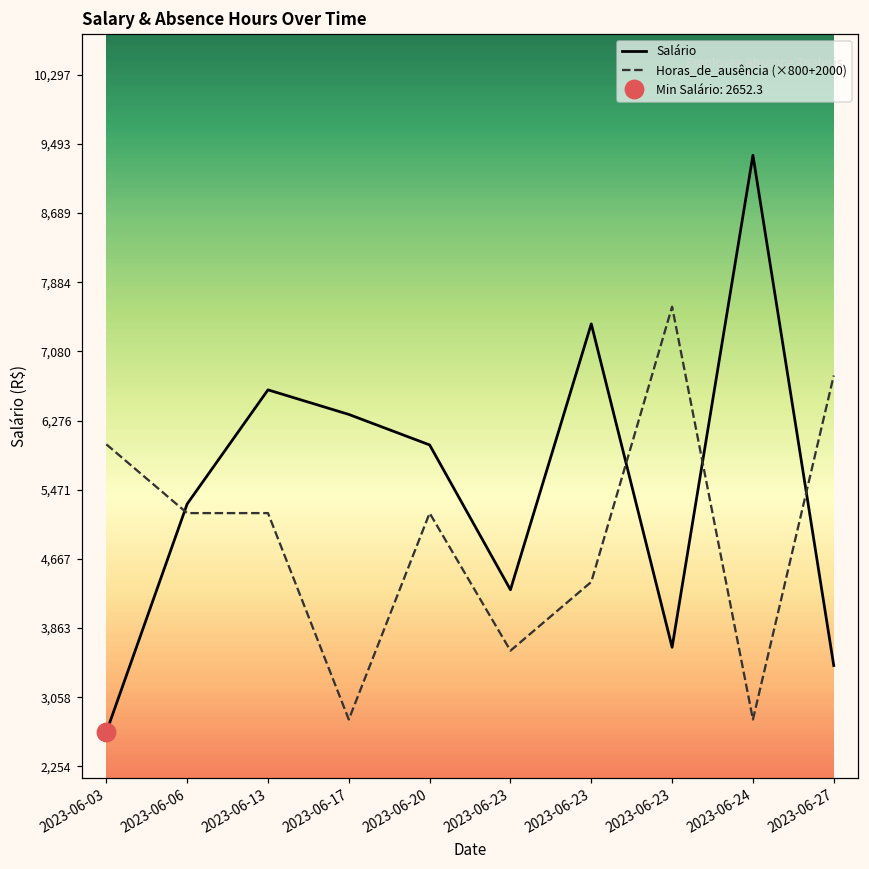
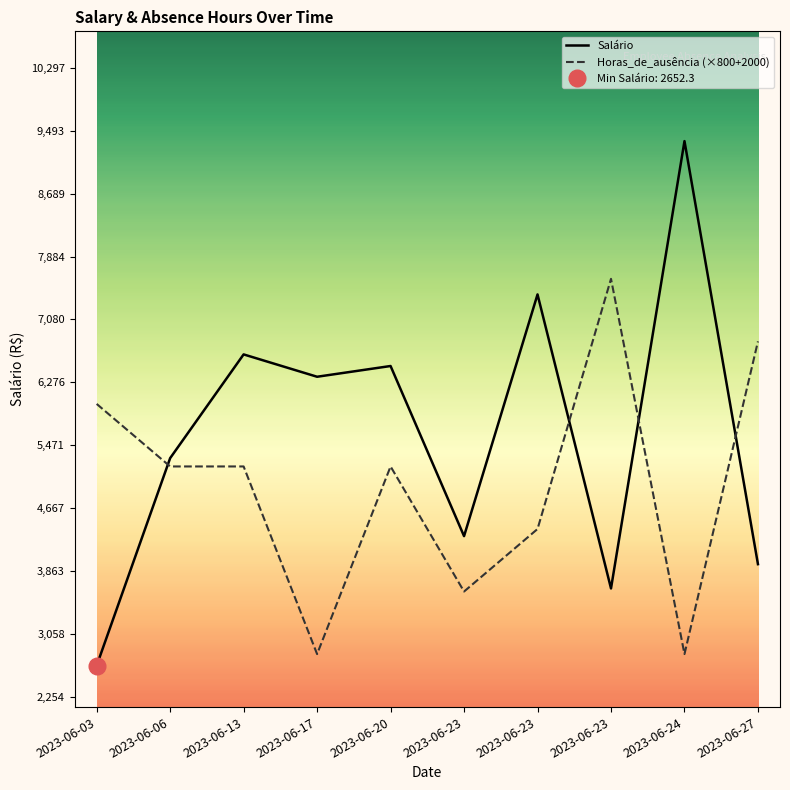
Salário, 2023-06-20: 6,000 -> 6,500
Salário, 2023-06-27: 3,400 -> 4,000
